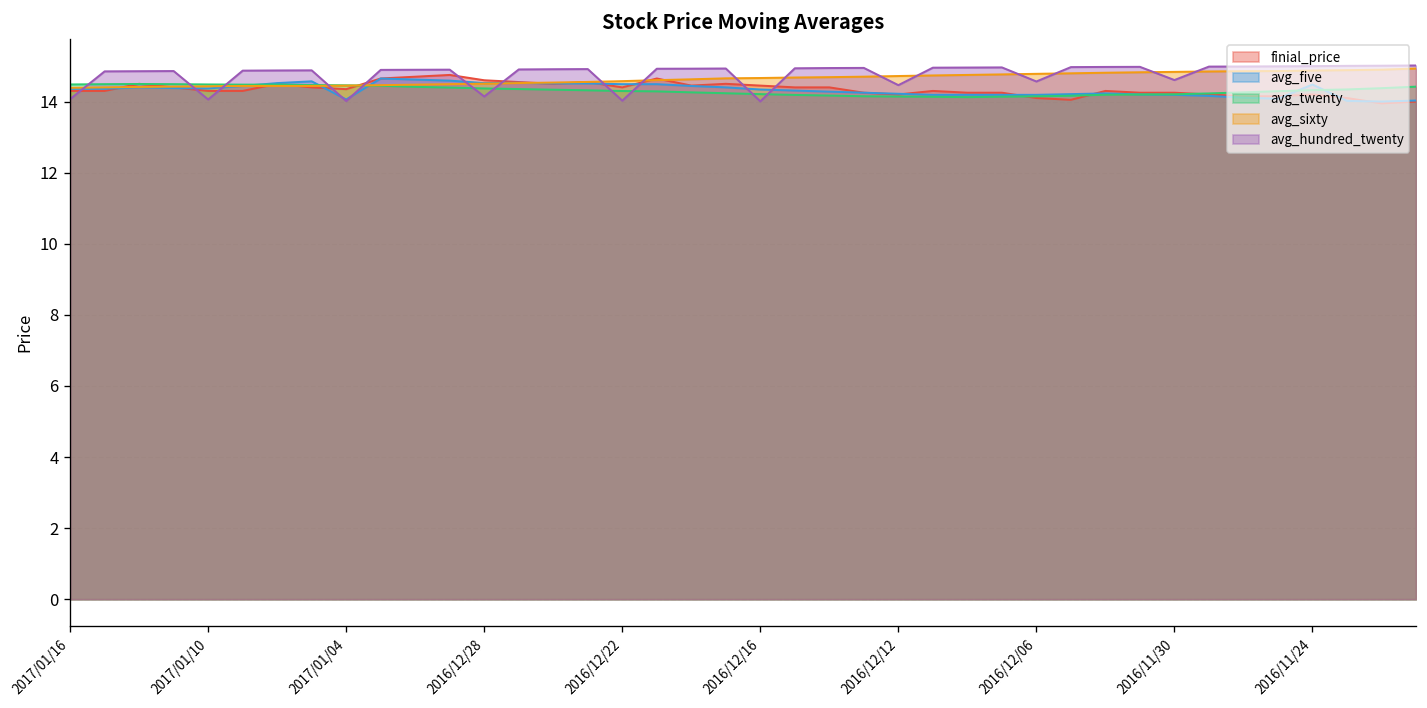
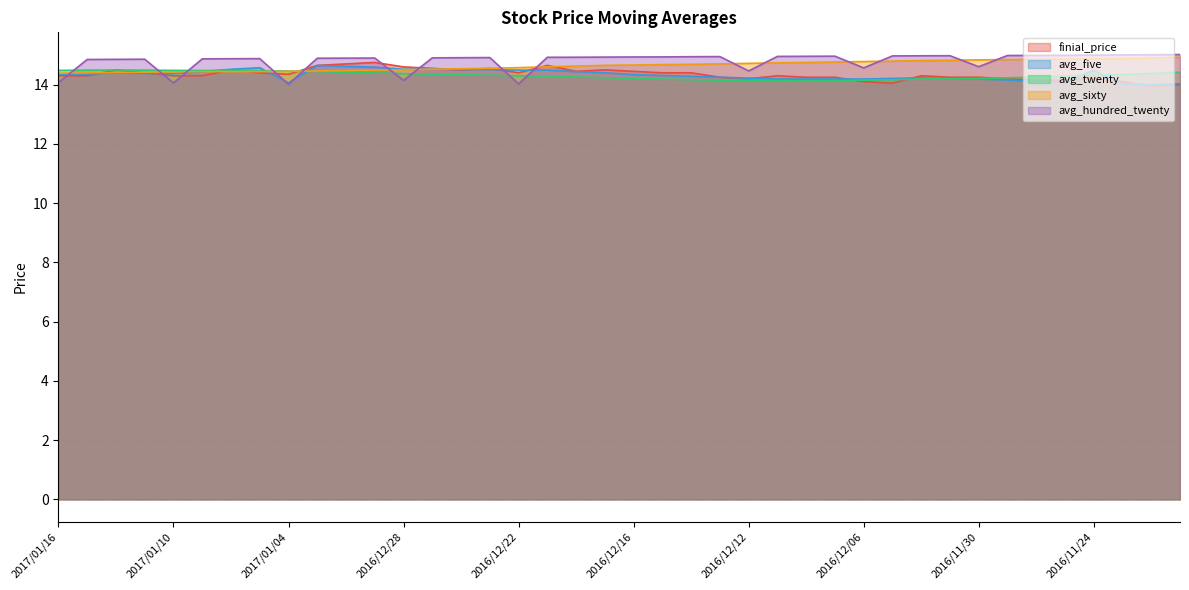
avg_hundred_twenty, 2016/12/16: 14.0 -> 14.9
